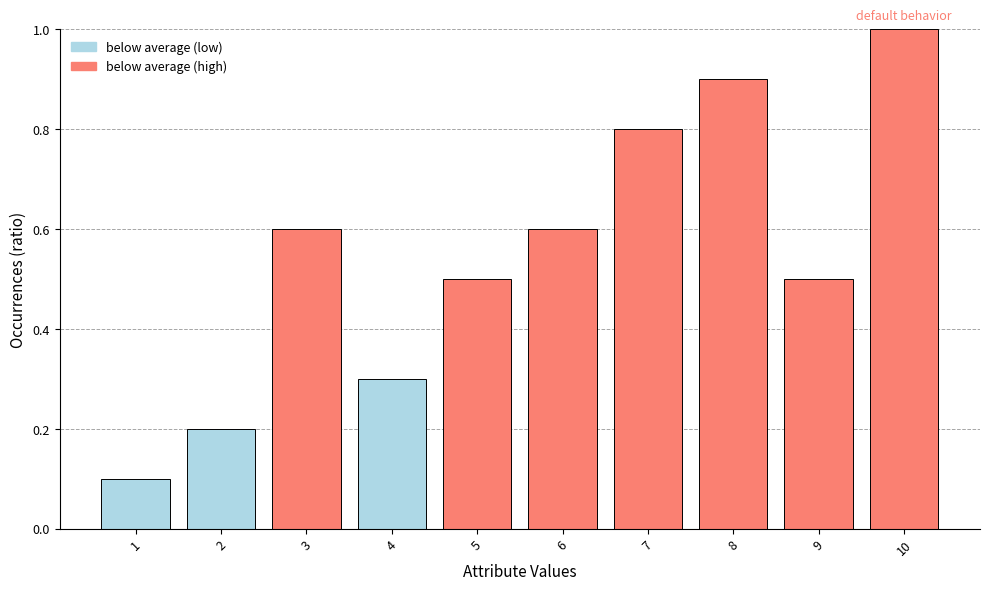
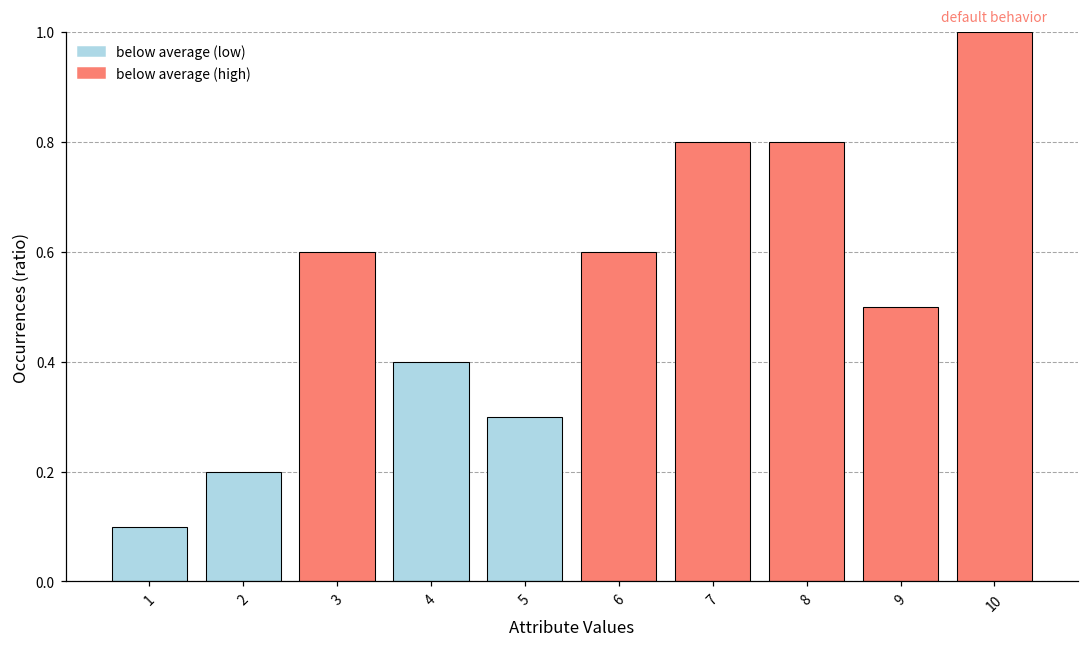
4: 0.30 -> 0.40
5: 0.50 -> 0.30
8: 0.90 -> 0.80
